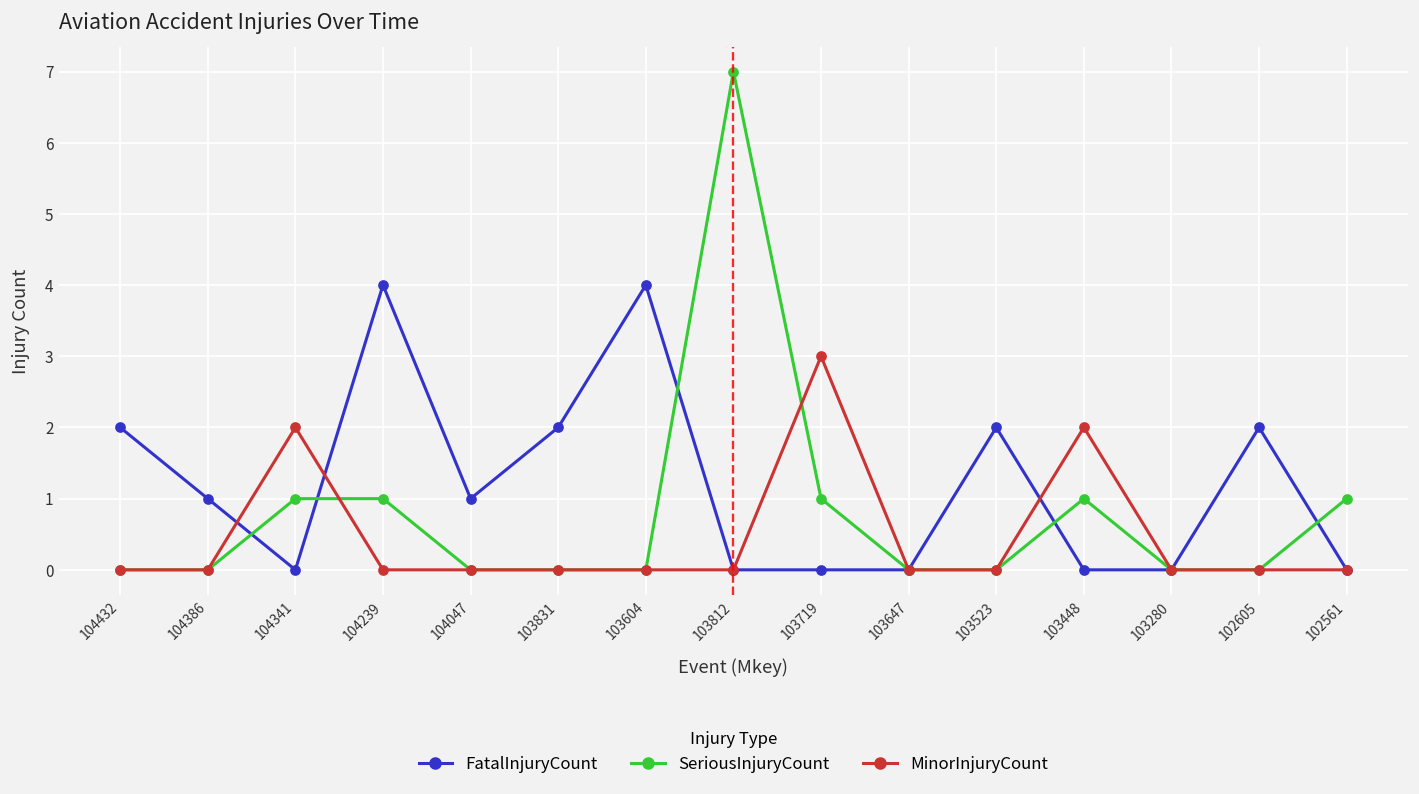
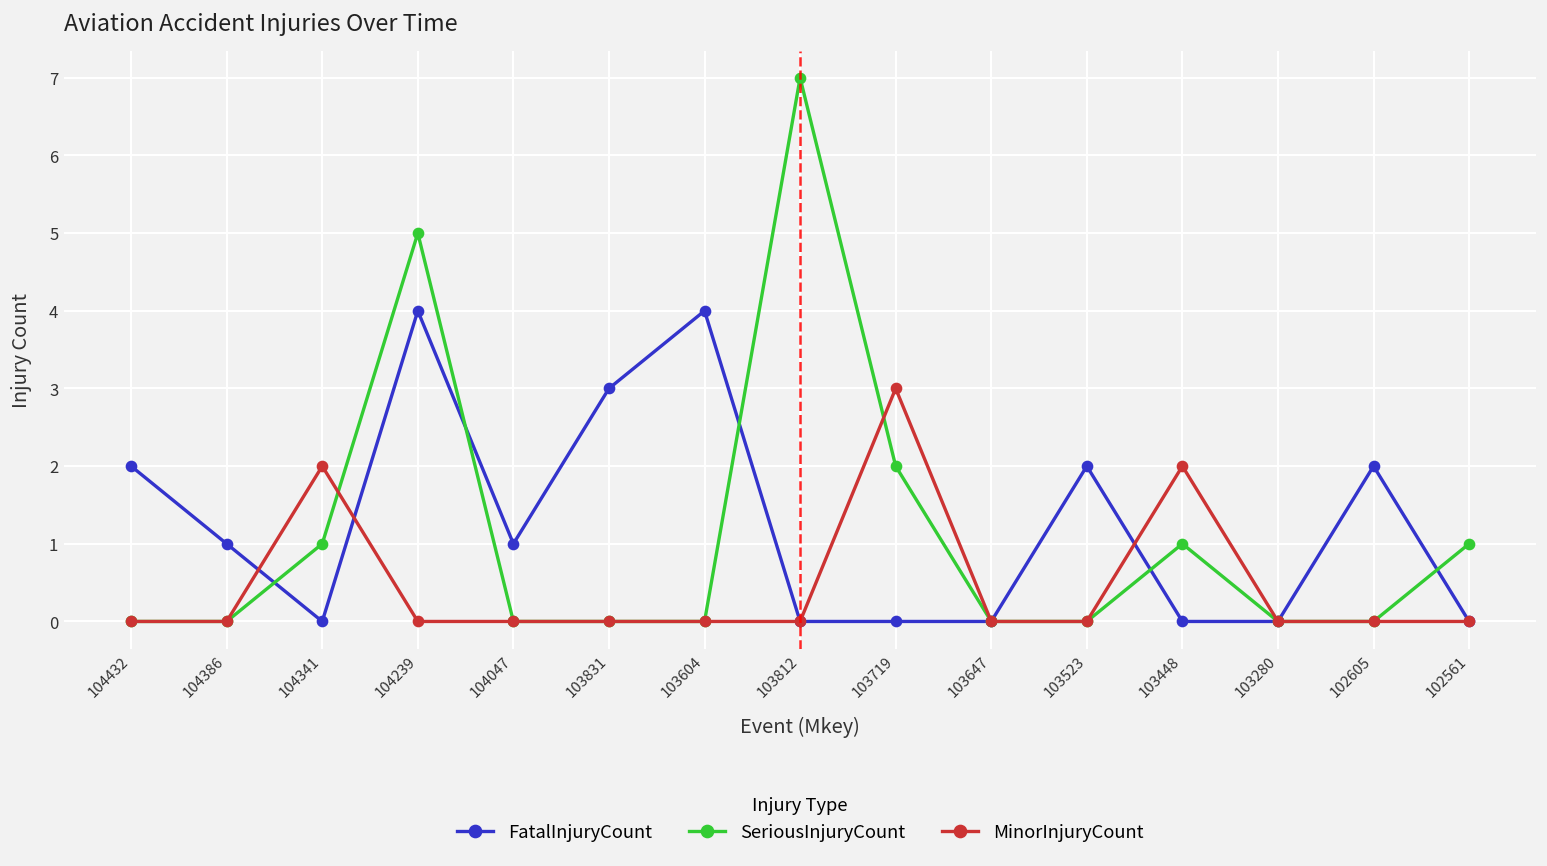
SeriousInjuryCount, 104239: 1 -> 5
FatalInjuryCount, 103831: 2 -> 3
SeriousInjuryCount, 103719: 1 -> 2
